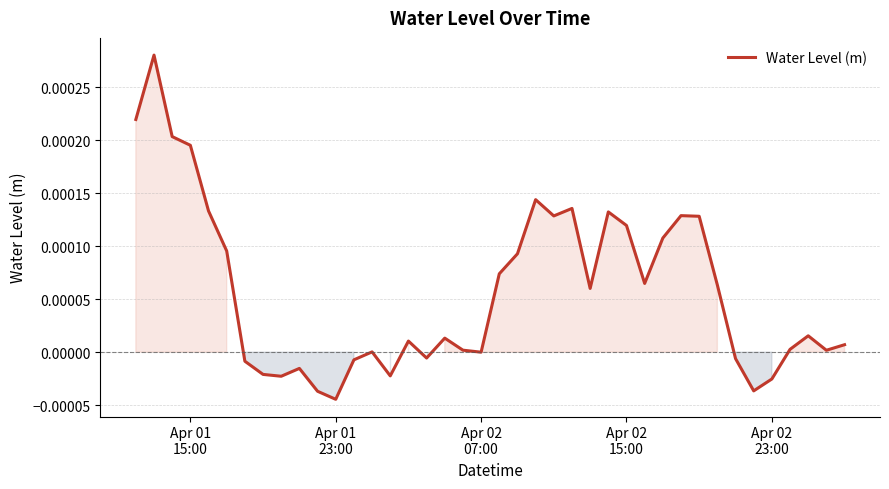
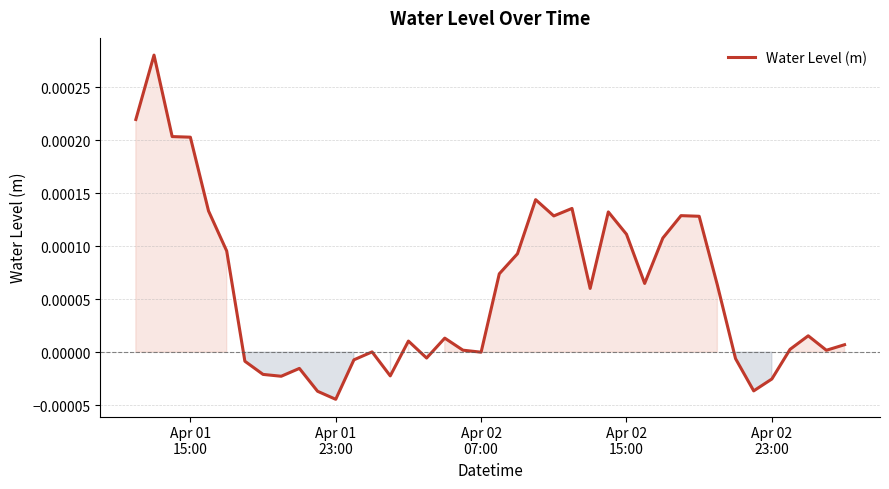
Apr 01 15:00: 0.000195 -> 0.000203
Apr 02 15:00: 0.000120 -> 0.000111
